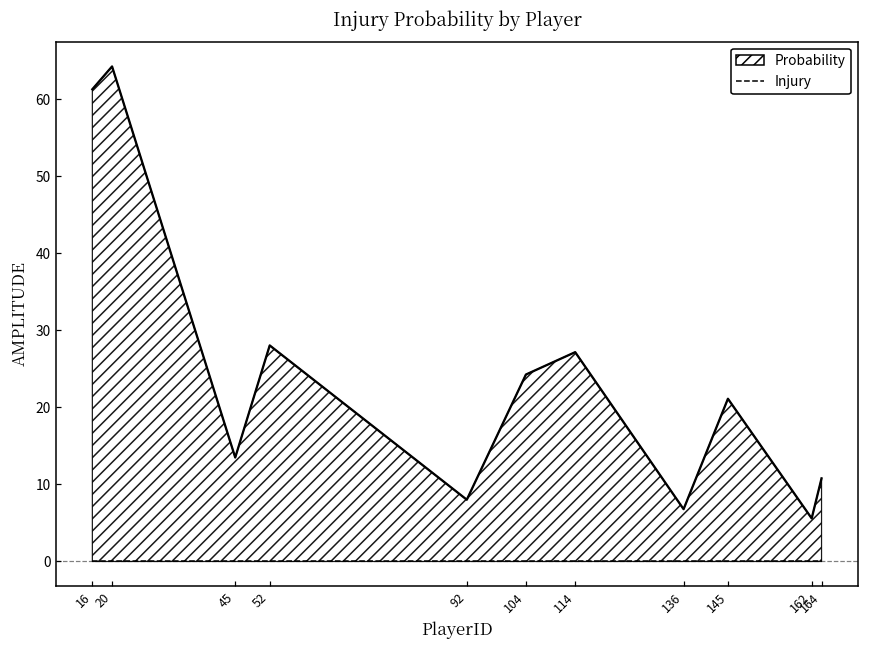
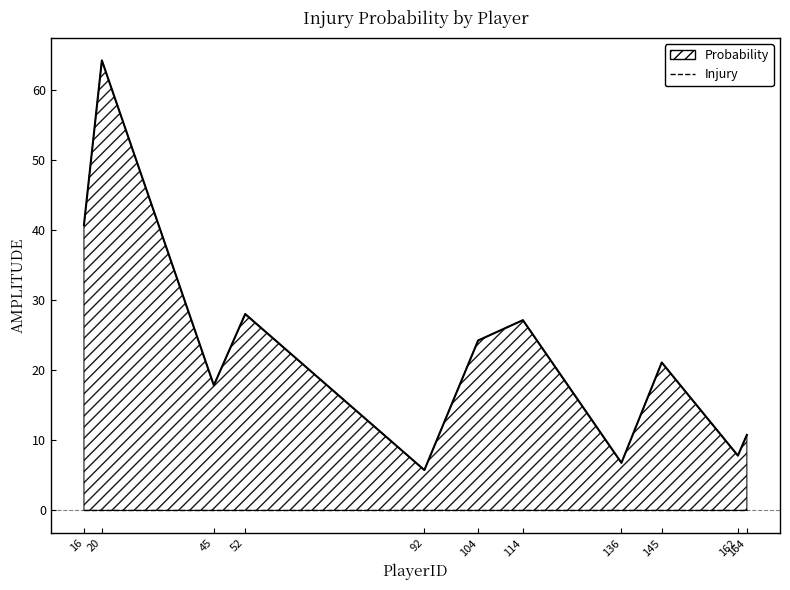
Probability, 16: 61 -> 41
Probability, 45: 13 -> 18
Probability, 92: 8 -> 6
Probability, 162: 6 -> 8
